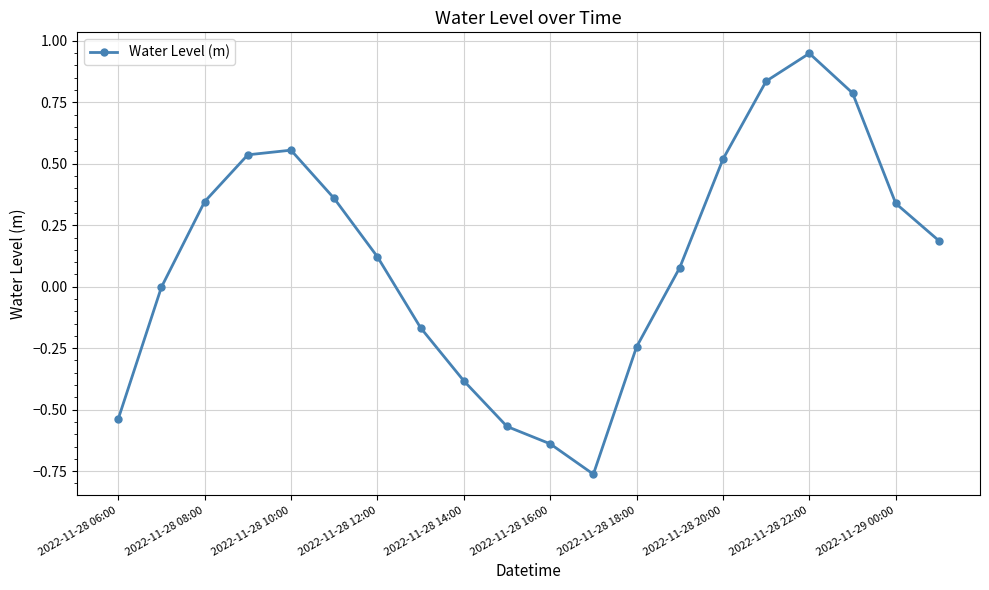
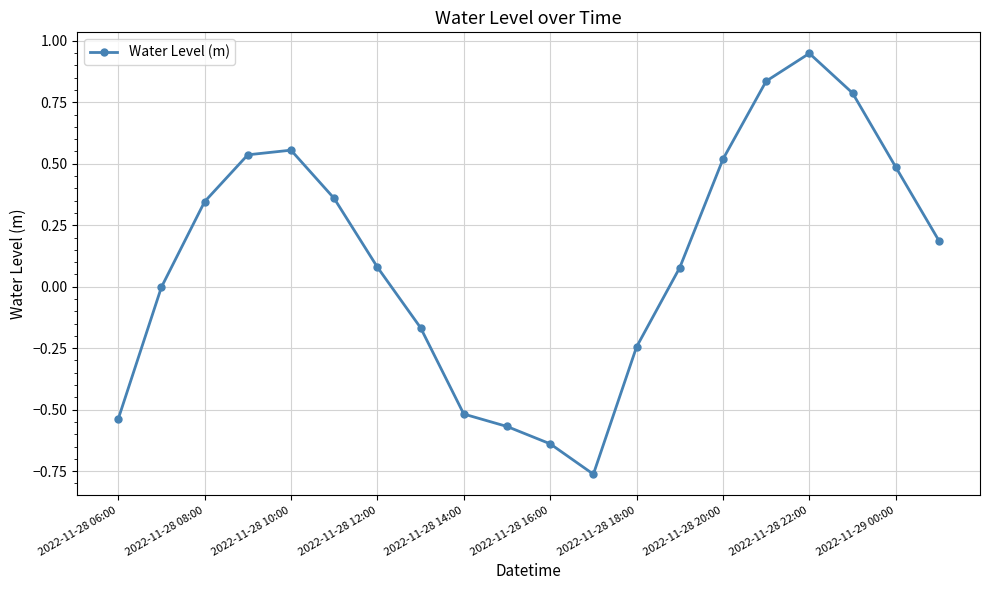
2022-11-28 12:00: 0.12 -> 0.08
2022-11-28 14:00: -0.38 -> -0.52
2022-11-29 00:00: 0.34 -> 0.49
